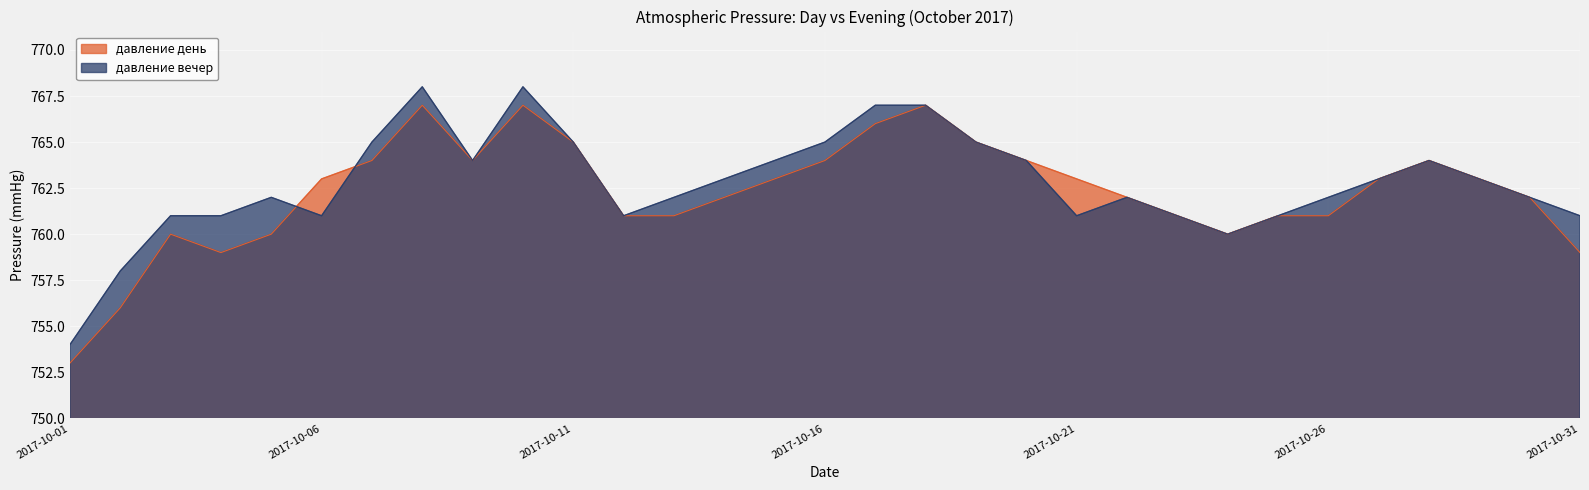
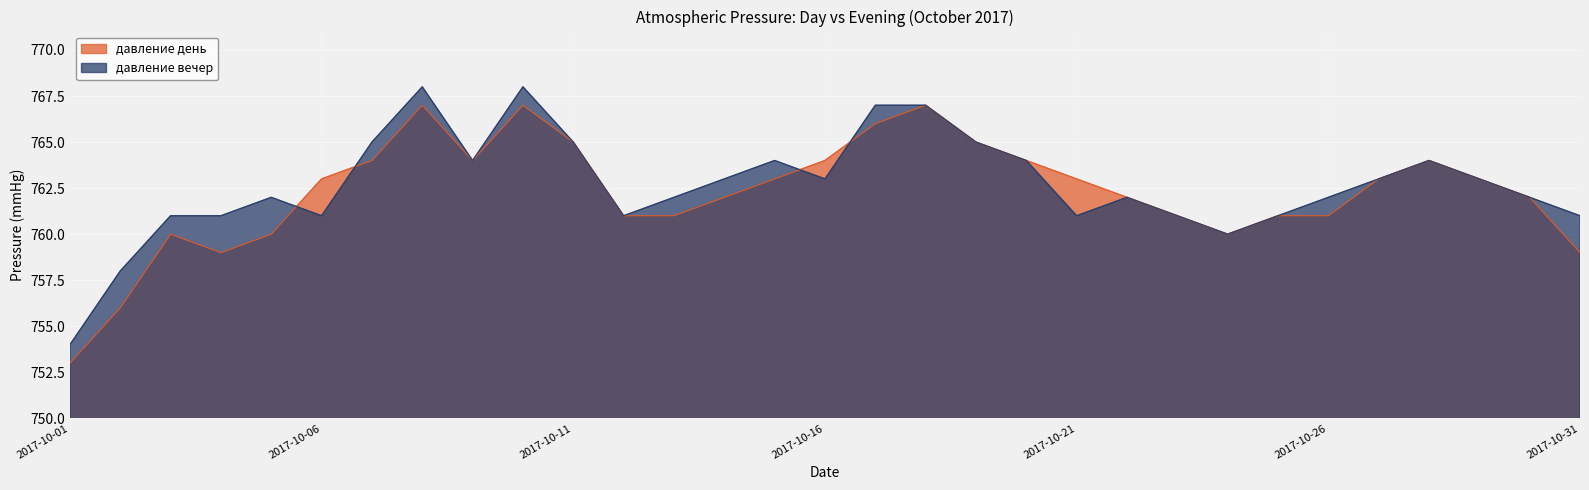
давление вечер, 2017-10-16: 765 -> 763
